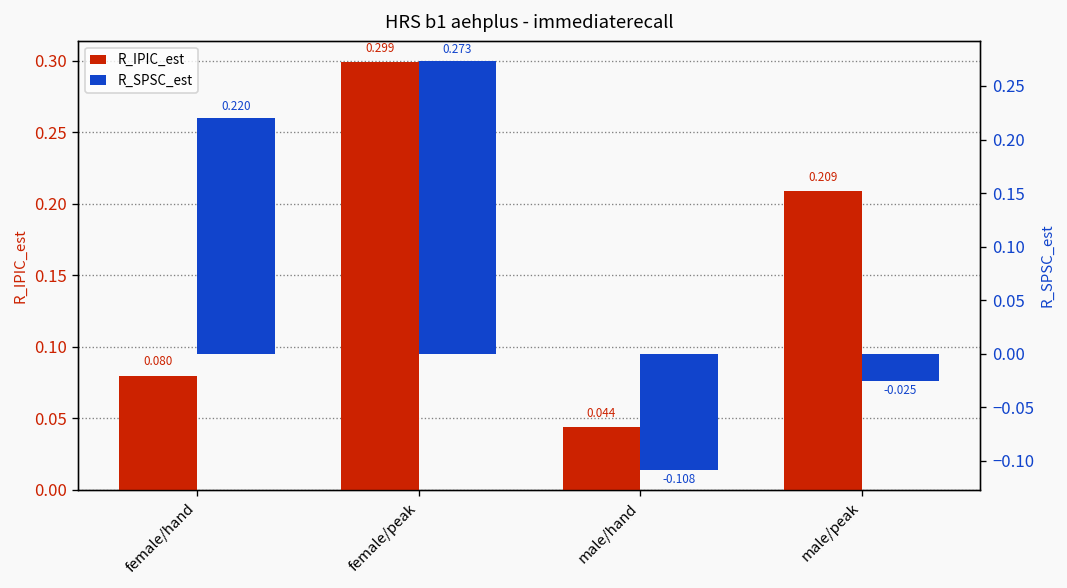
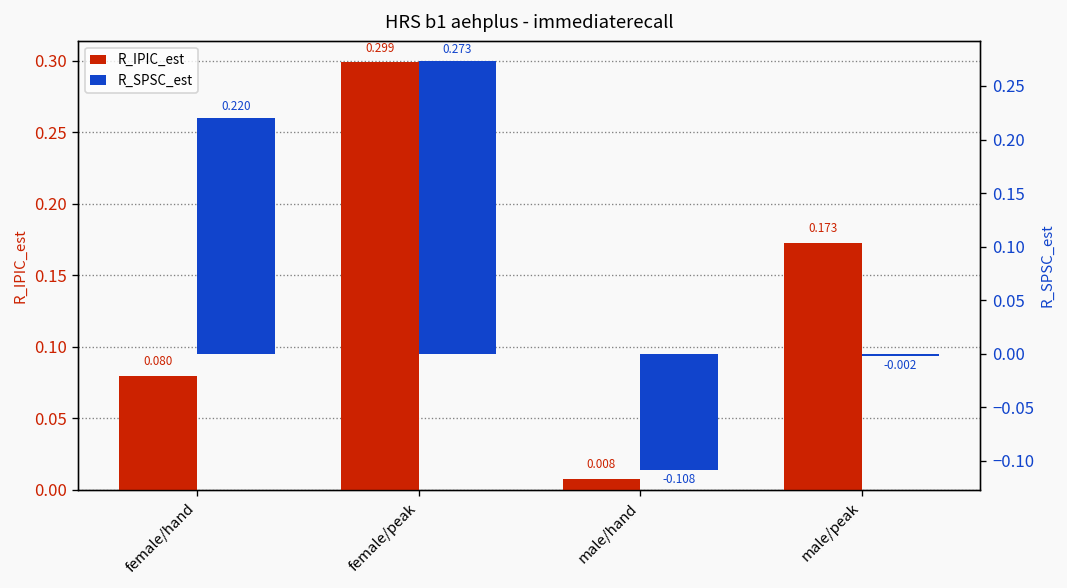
R_IPIC_est, male/hand: 0.044 -> 0.008
R_IPIC_est, male/peak: 0.209 -> 0.173
R_SPSC_est, male/peak: -0.025 -> -0.002
